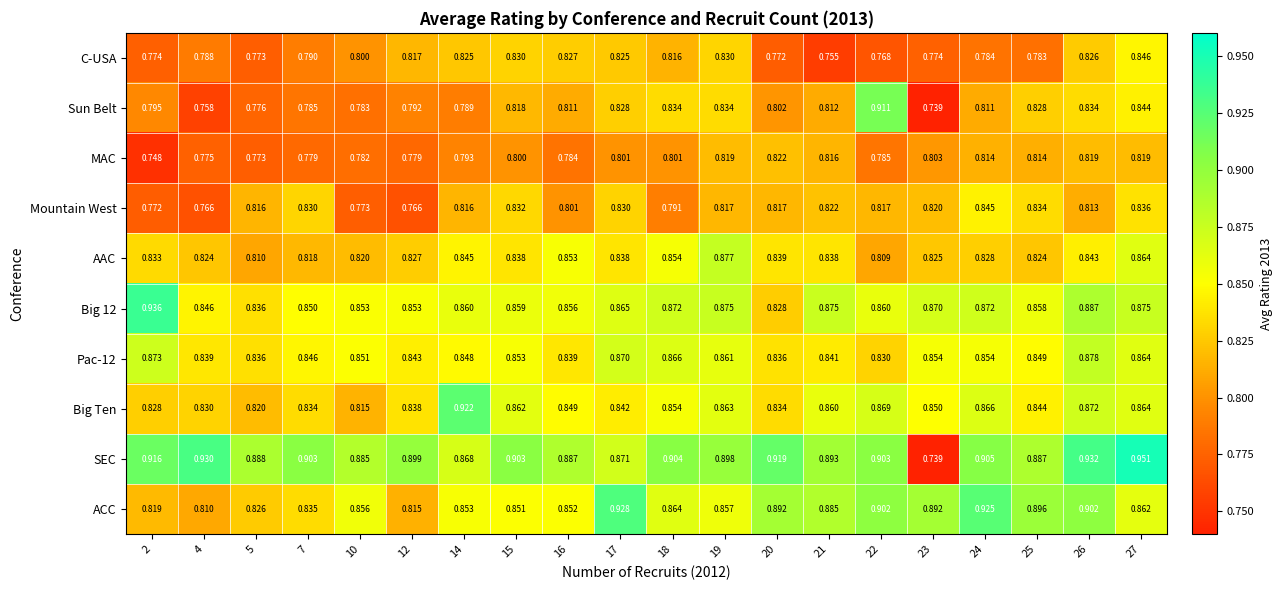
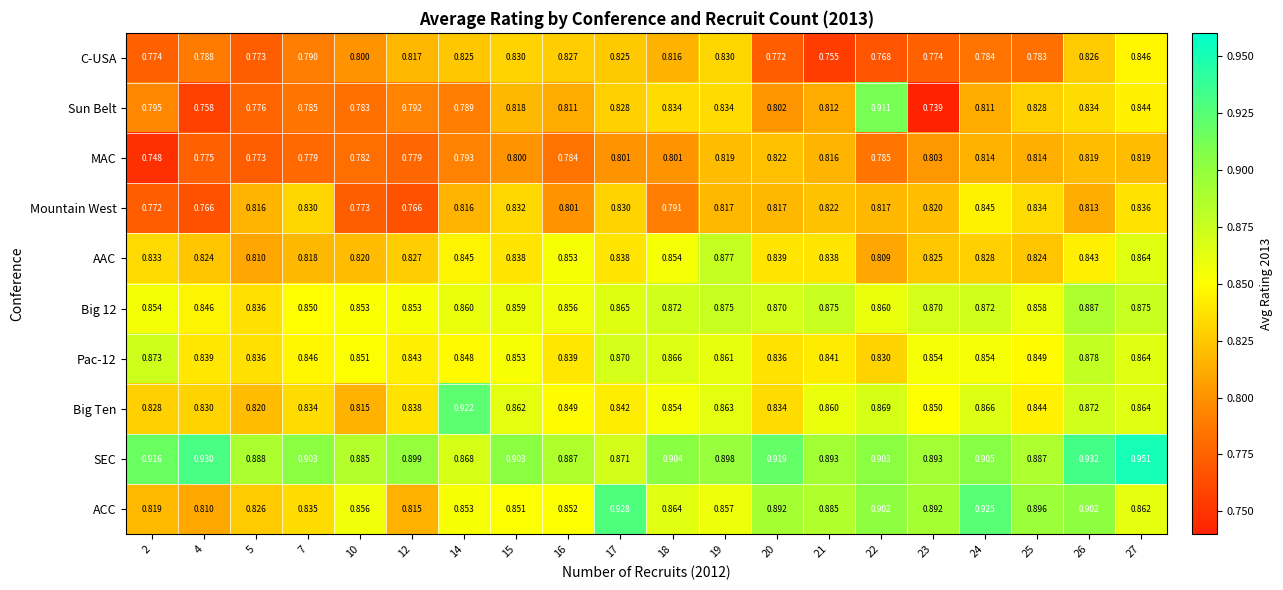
Big 12, 2: 0.936 -> 0.854
Big 12, 20: 0.828 -> 0.870
SEC, 23: 0.739 -> 0.893
